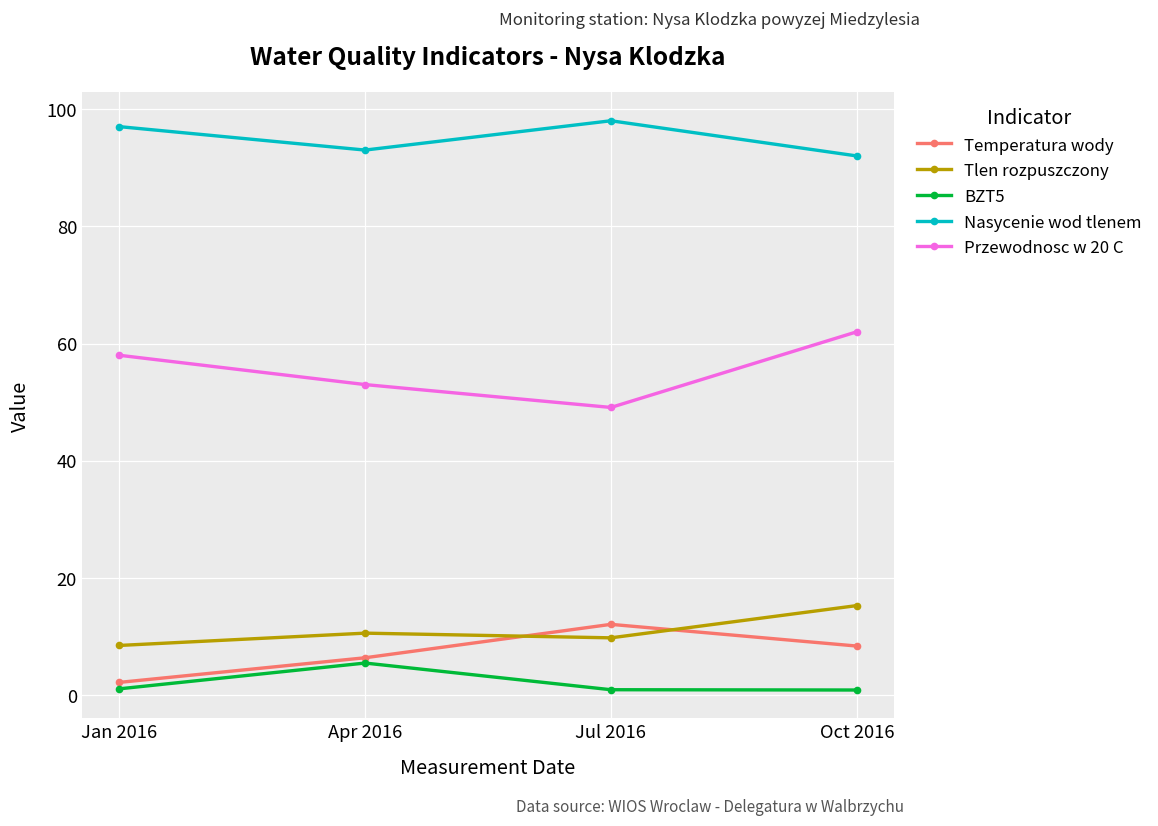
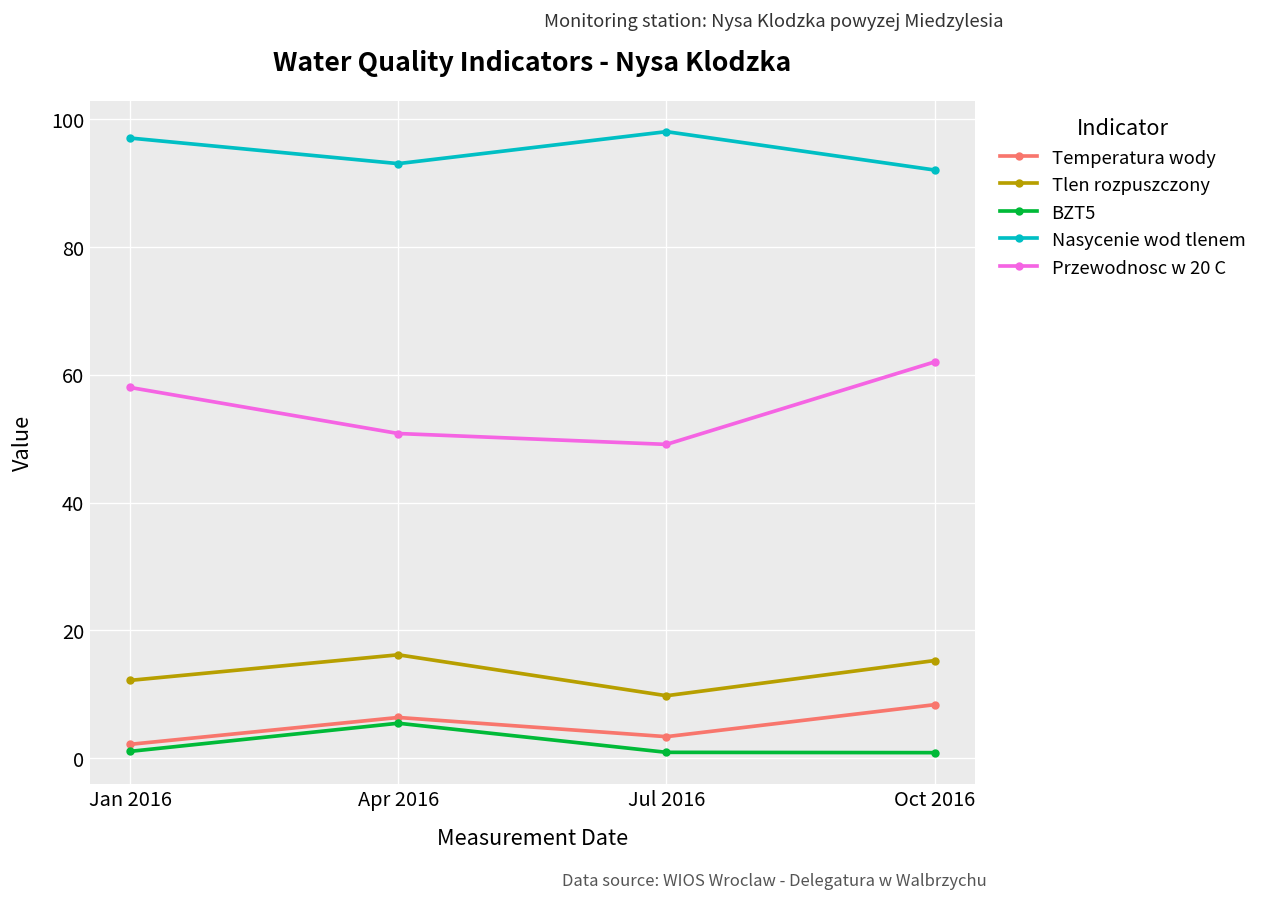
Tlen rozpuszczony, Jan 2016: 9 -> 12
Tlen rozpuszczony, Apr 2016: 11 -> 16
Przewodnosc w 20 C, Apr 2016: 53 -> 51
Temperatura wody, Jul 2016: 12 -> 3
